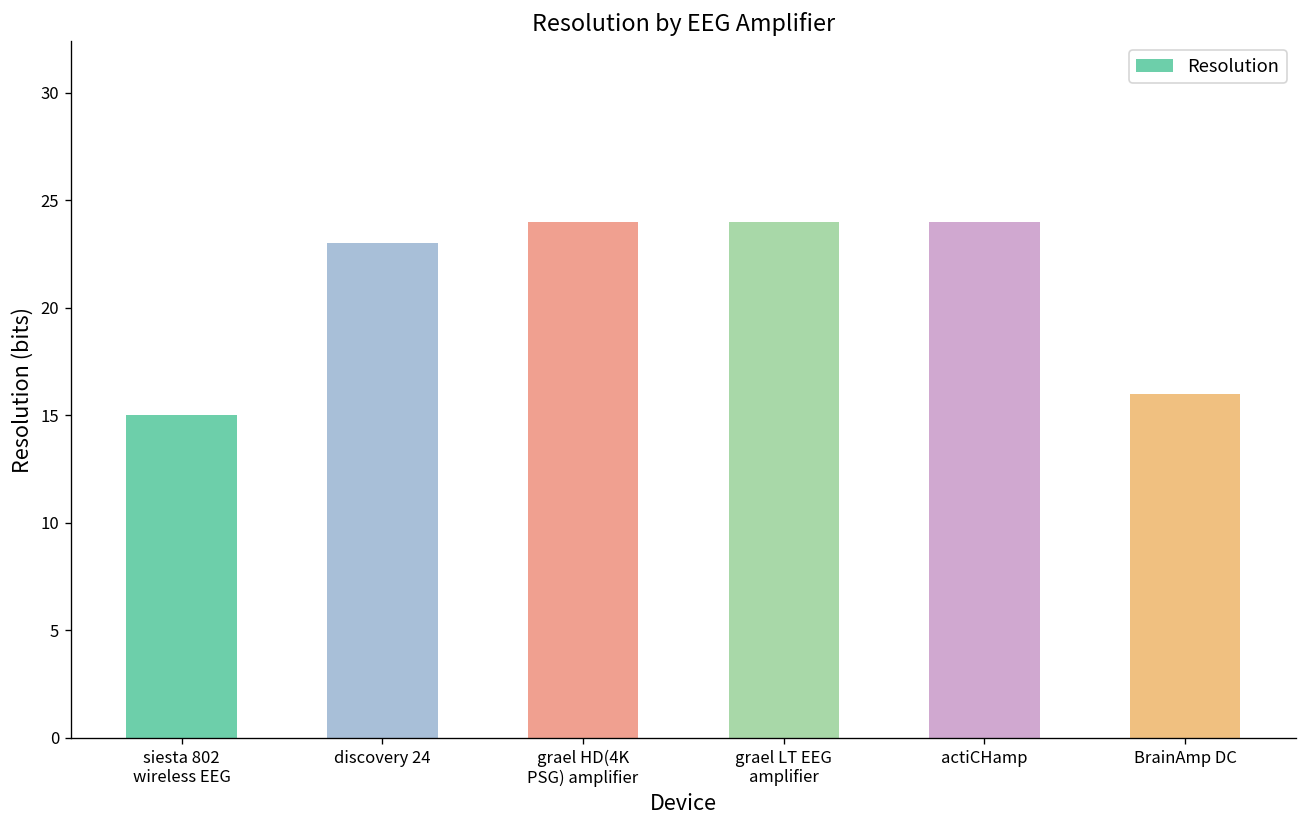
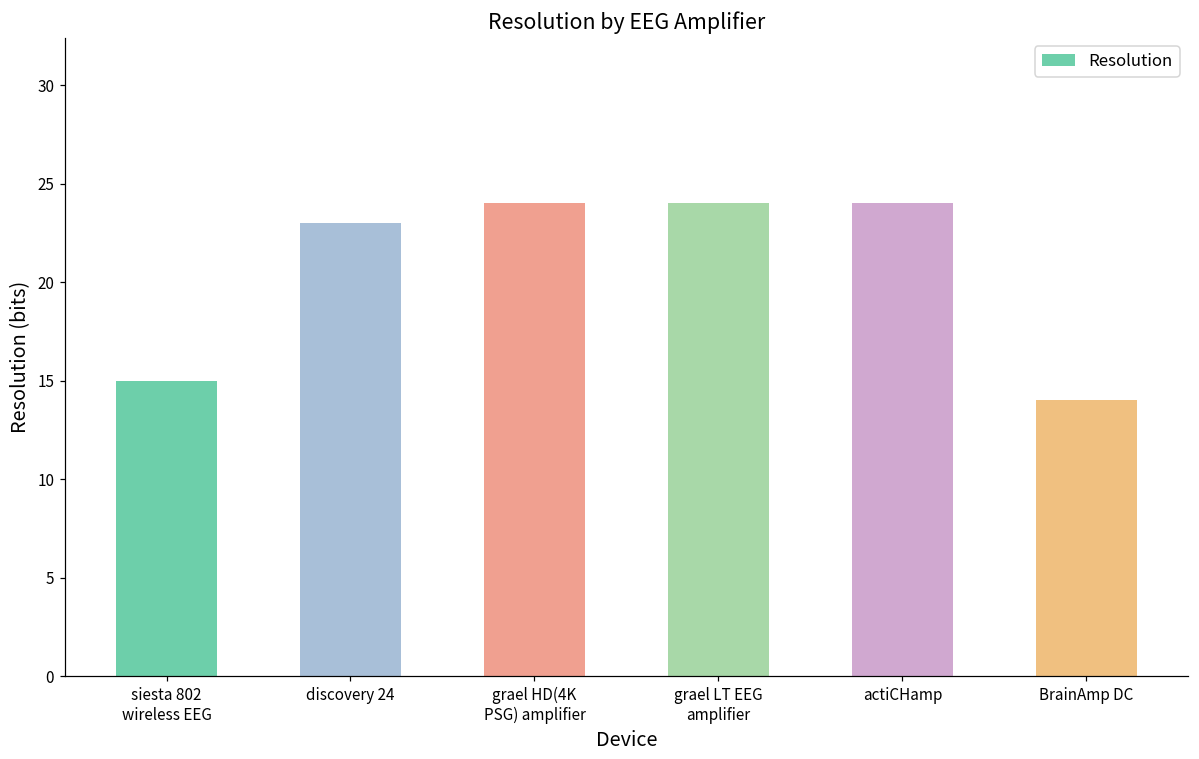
BrainAmp DC: 16 -> 14
